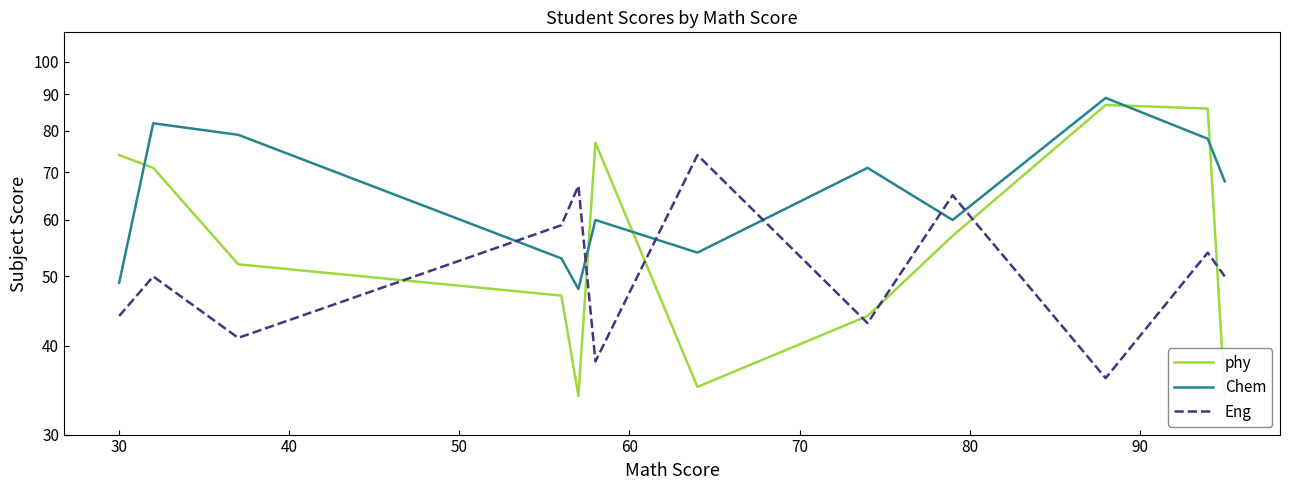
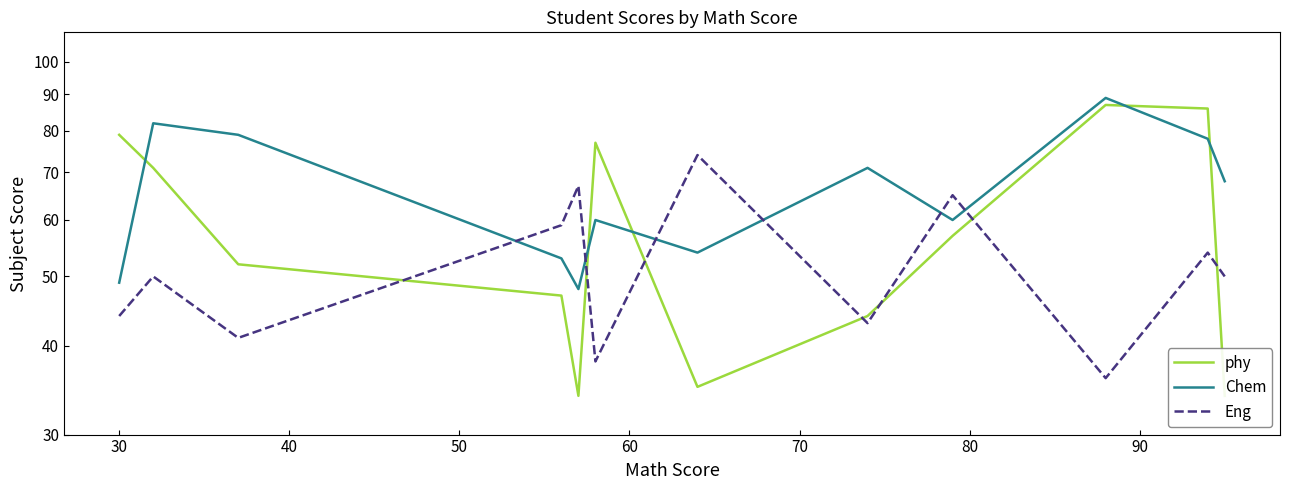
phy, 30: 74 -> 79
